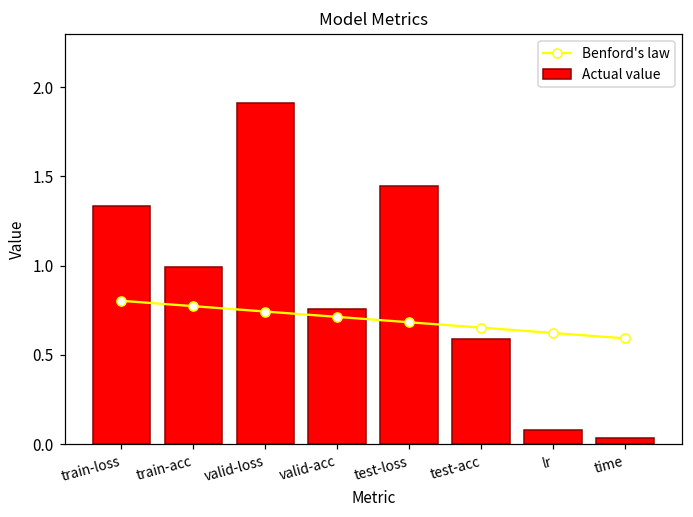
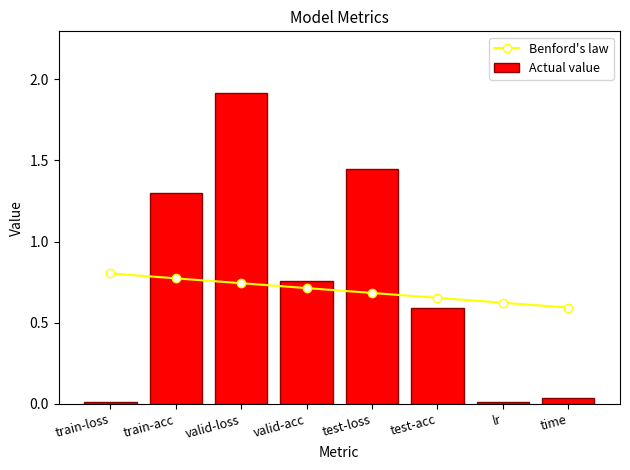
Actual value, train-loss: 1.34 -> 0.01
Actual value, train-acc: 0.99 -> 1.30
Actual value, lr: 0.08 -> 0.01
